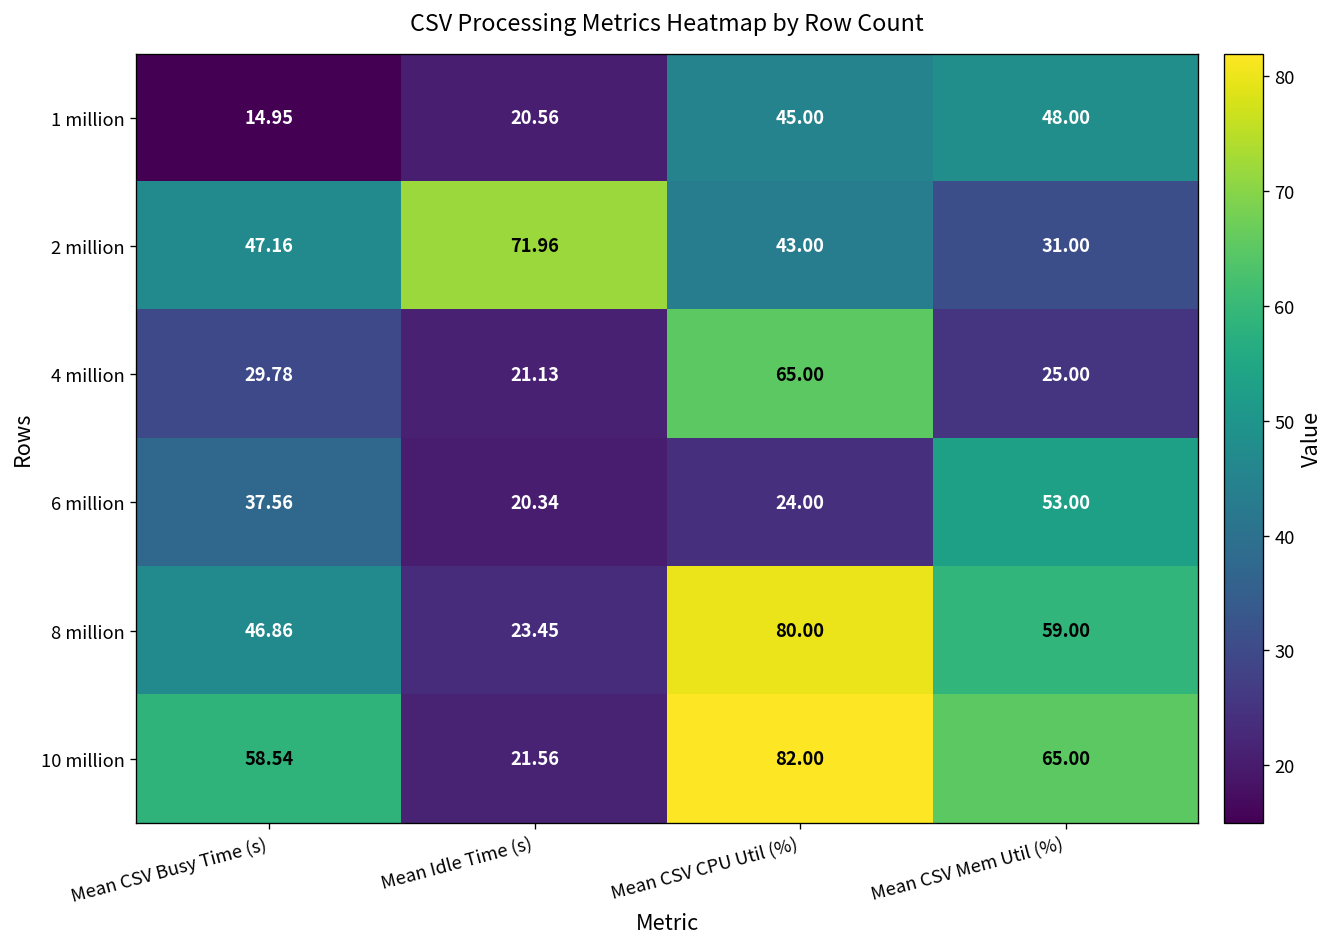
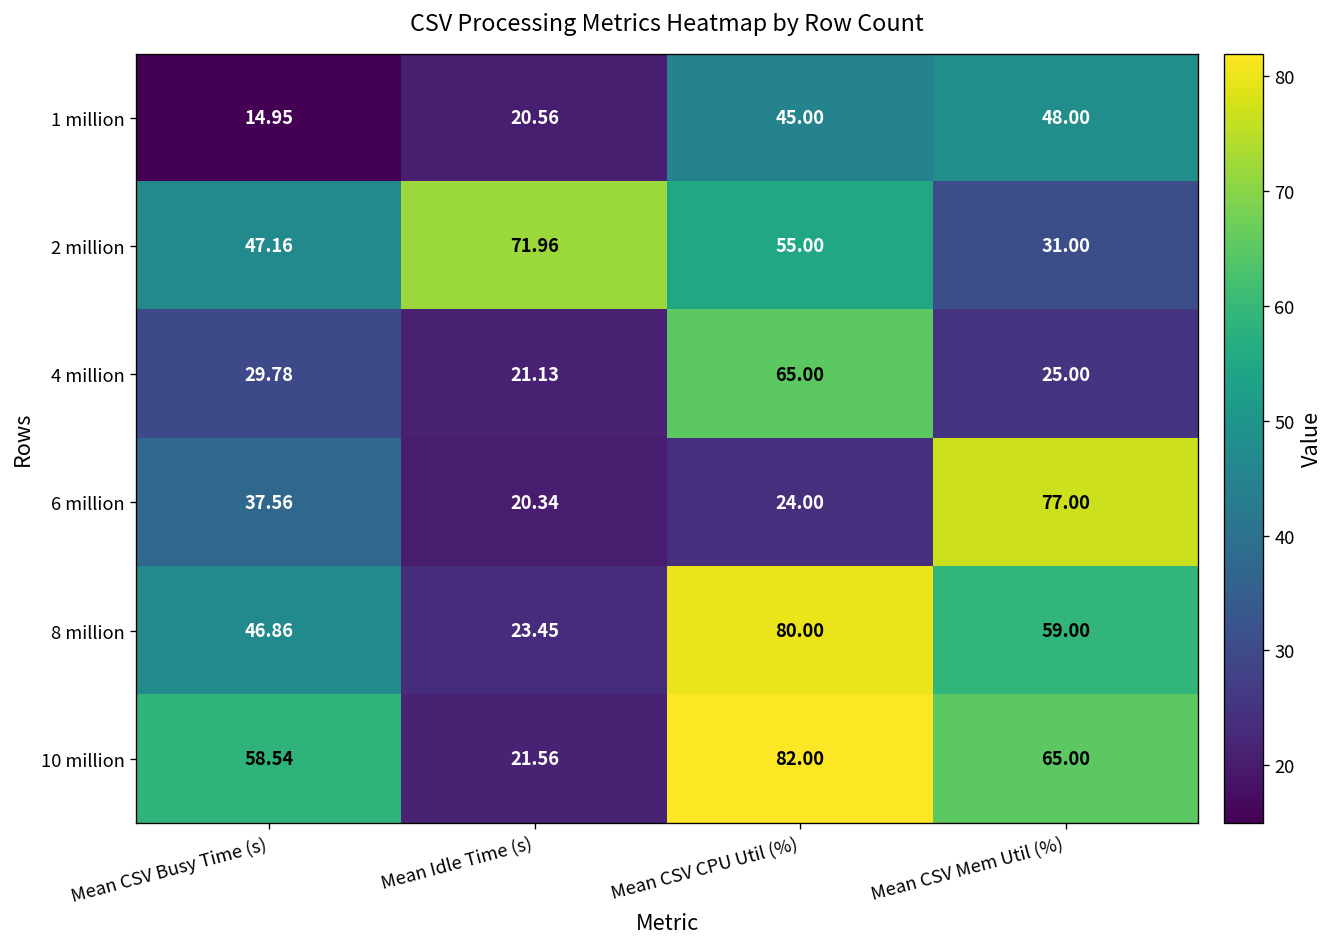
2 million, Mean CSV CPU Util (%): 43.00 -> 55.00
6 million, Mean CSV Mem Util (%): 53.00 -> 77.00
